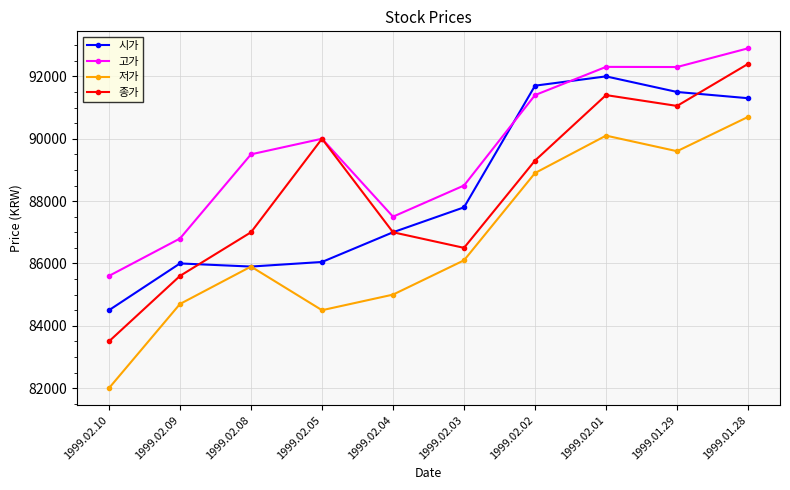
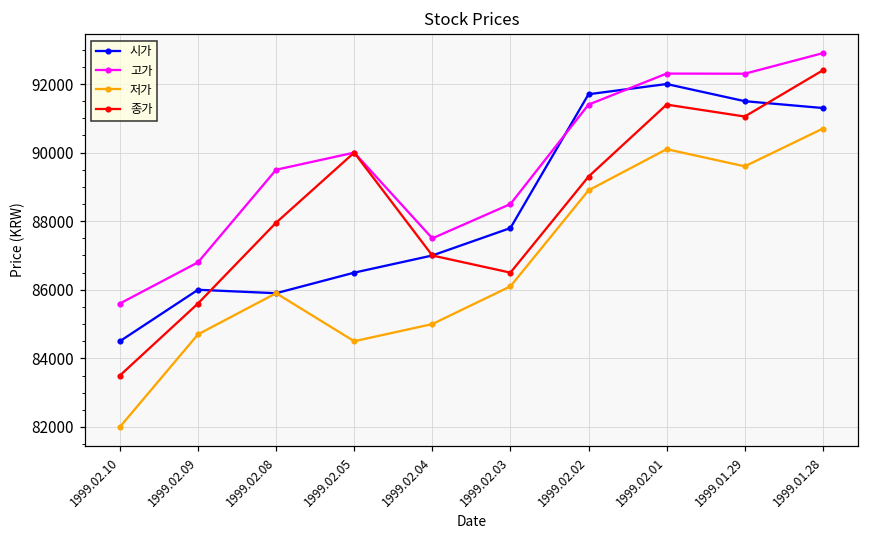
종가, 1999.02.08: 87000 -> 88000
시가, 1999.02.05: 86000 -> 86500
